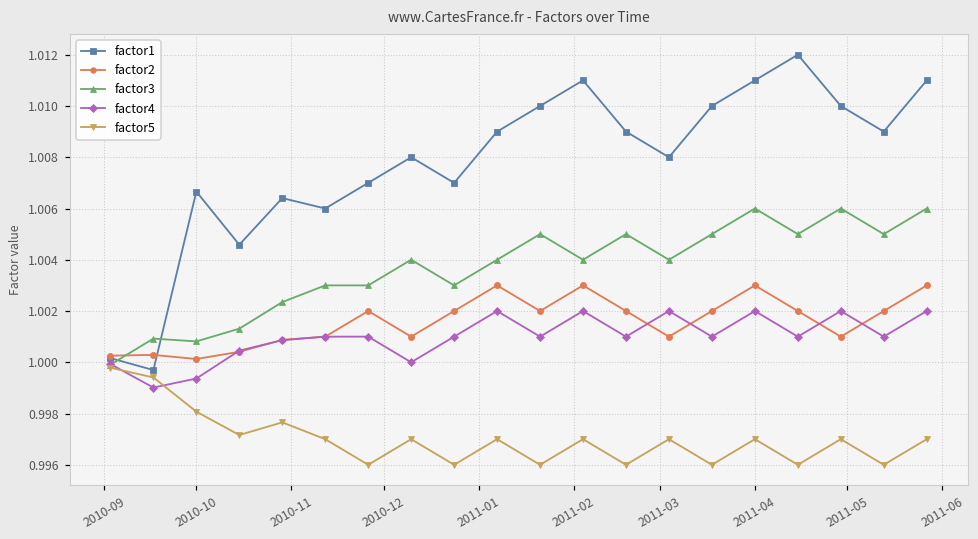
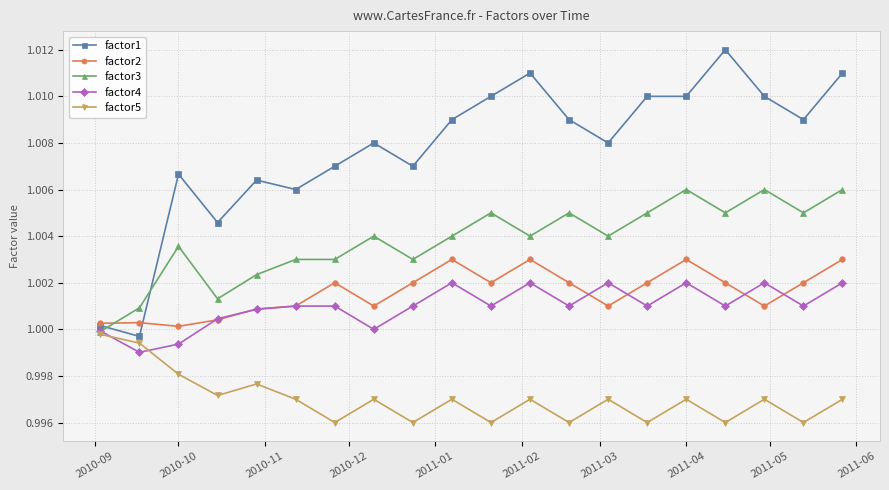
factor3, 2010-10: 1.0008 -> 1.0036
factor1, 2011-04: 1.011 -> 1.010
